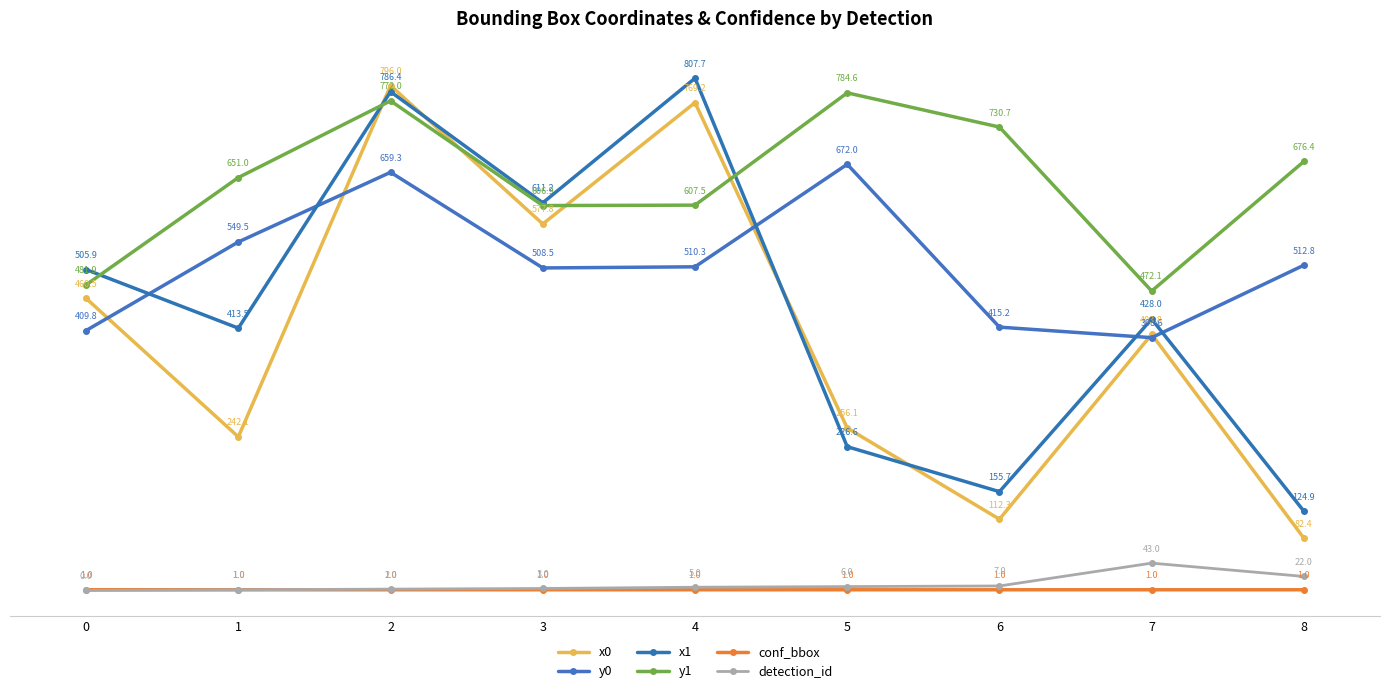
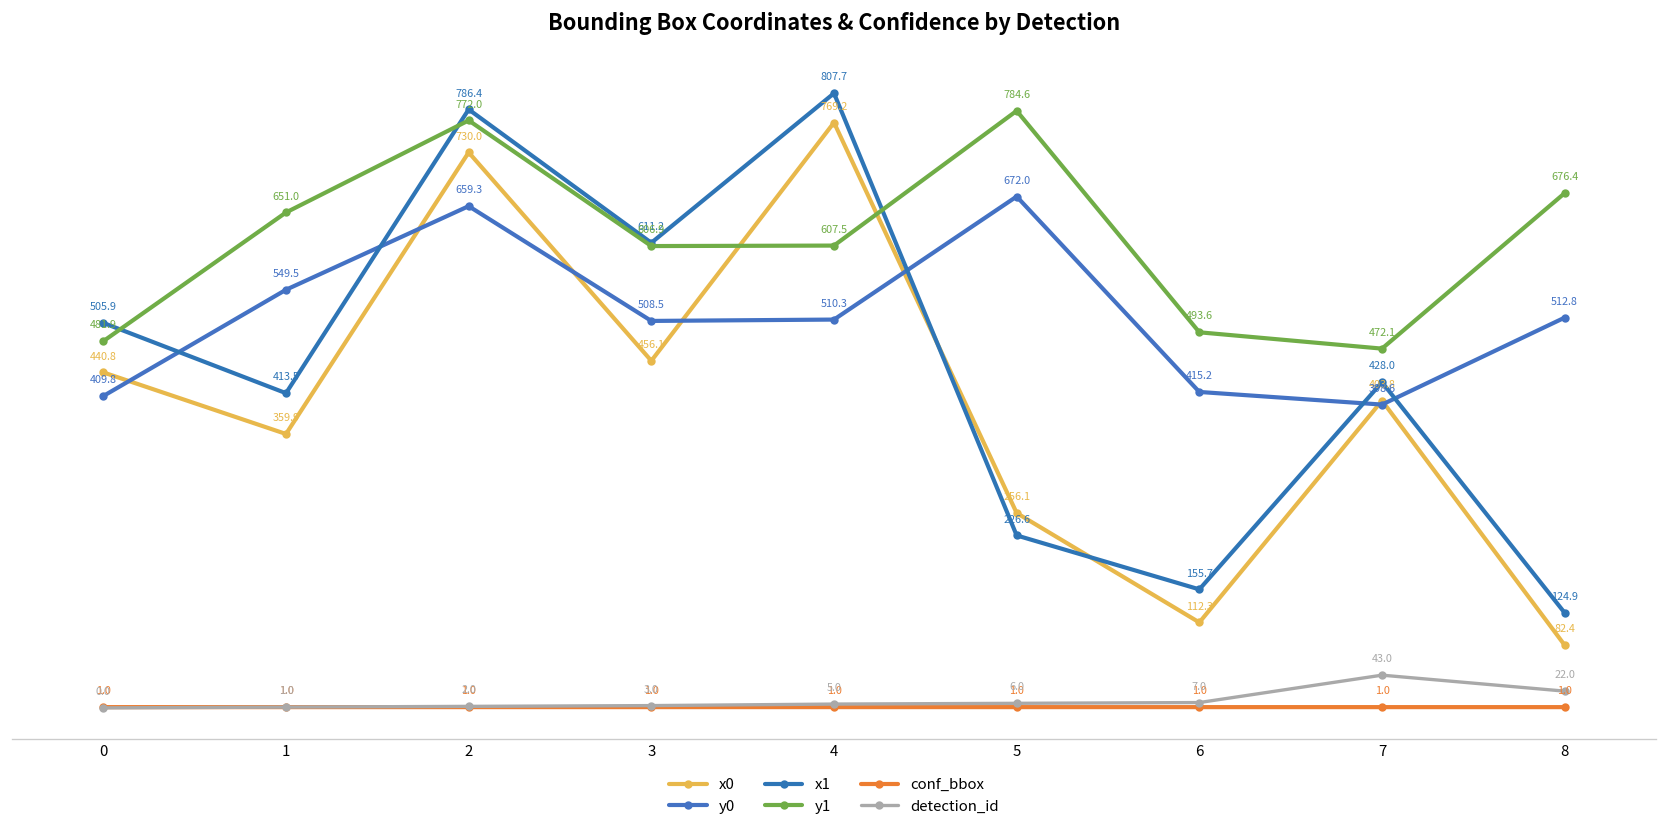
x0, 0: 460.5 -> 440.8
x0, 1: 242.1 -> 359.9
x0, 2: 796.0 -> 730.0
x0, 3: 577.8 -> 456.1
y1, 6: 730.7 -> 493.6
